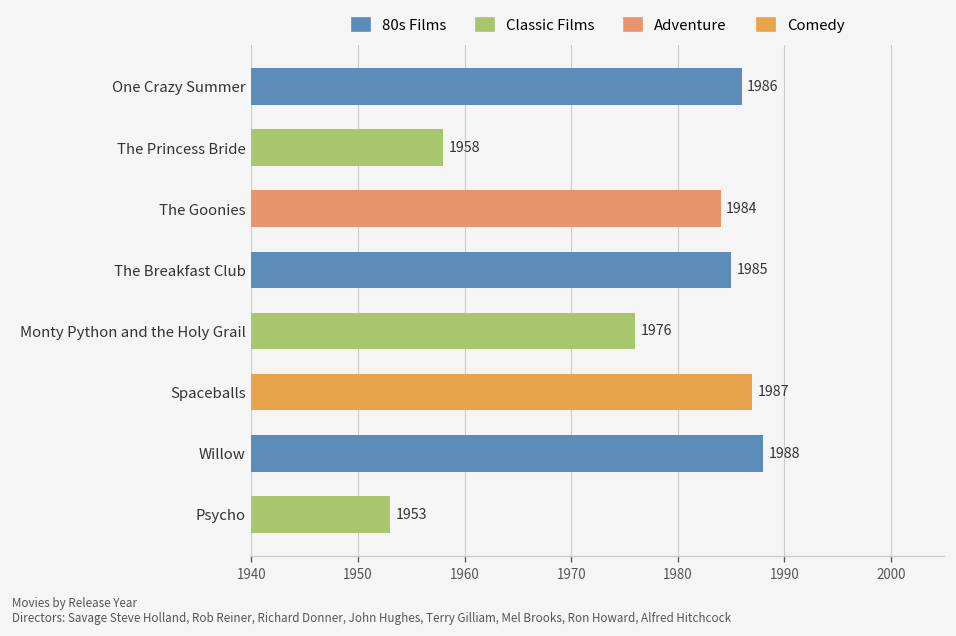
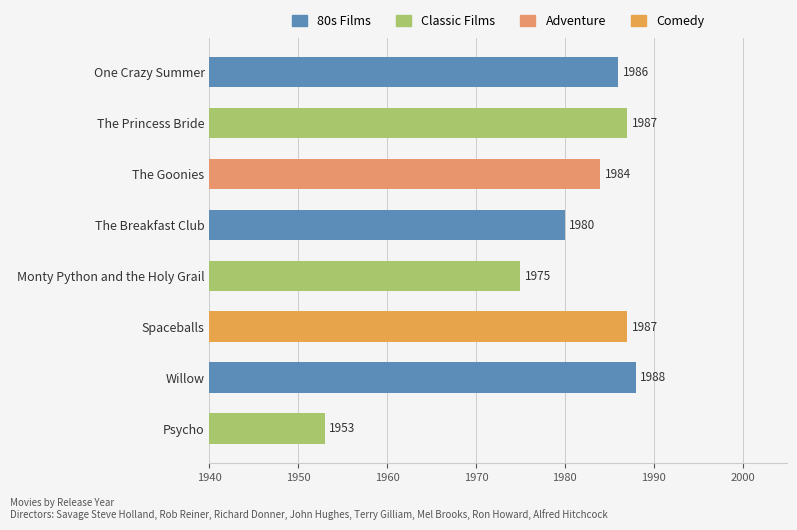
The Princess Bride: 1958 -> 1987
The Breakfast Club: 1985 -> 1980
Monty Python and the Holy Grail: 1976 -> 1975
